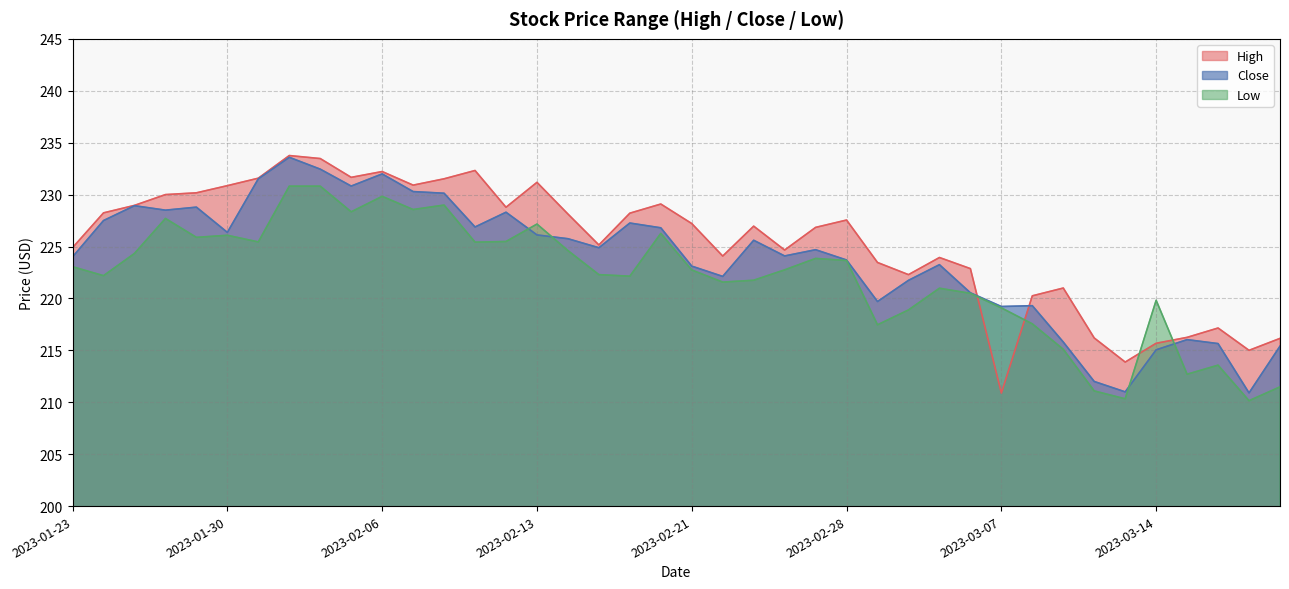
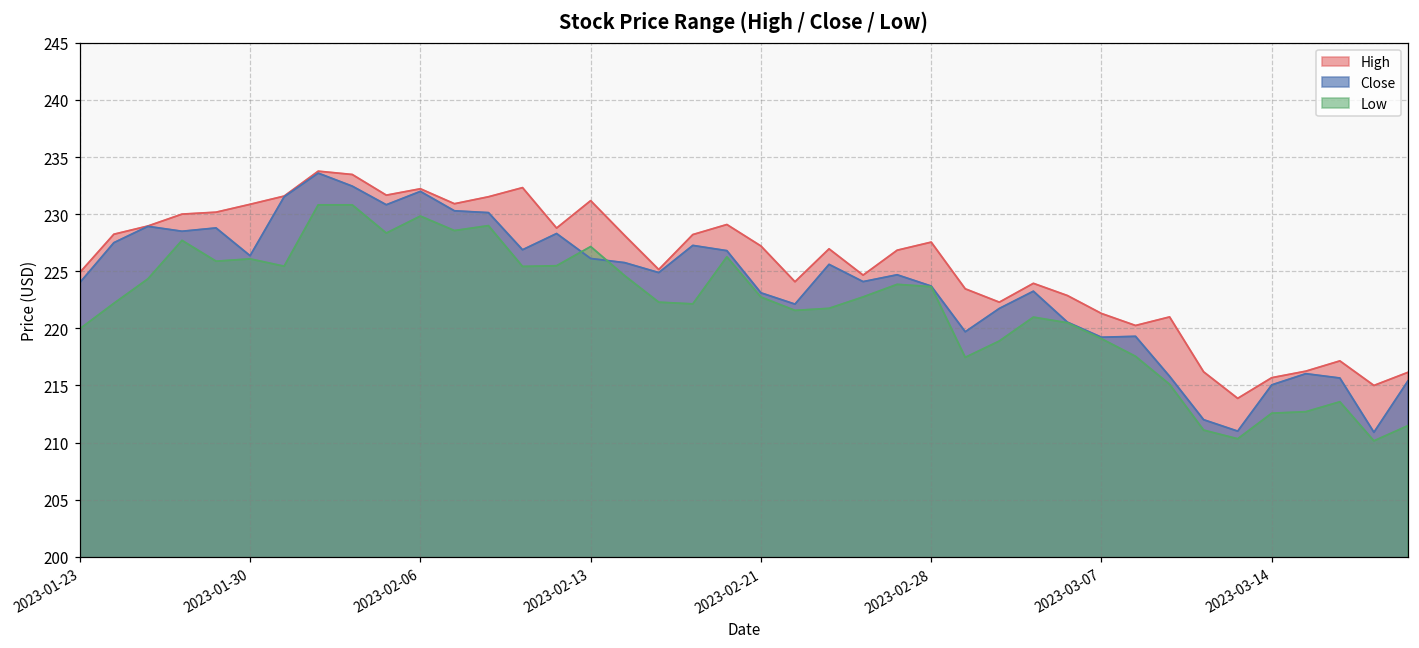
Low, 2023-01-23: 223.1 -> 220.0
High, 2023-03-07: 210.9 -> 221.3
Low, 2023-03-14: 219.8 -> 212.6
